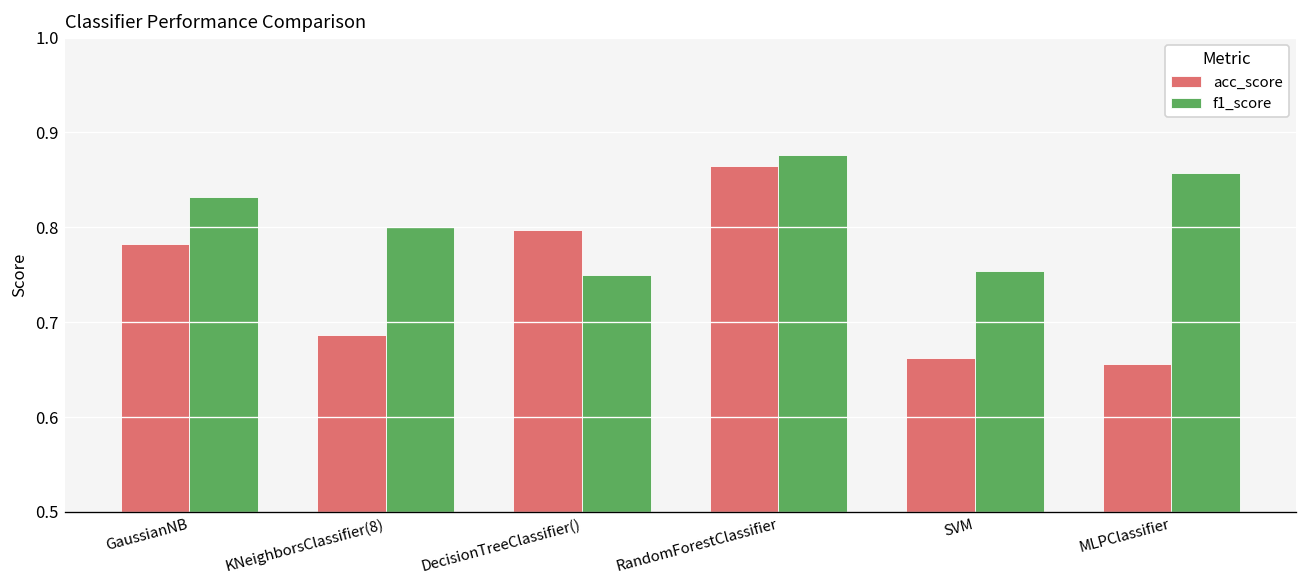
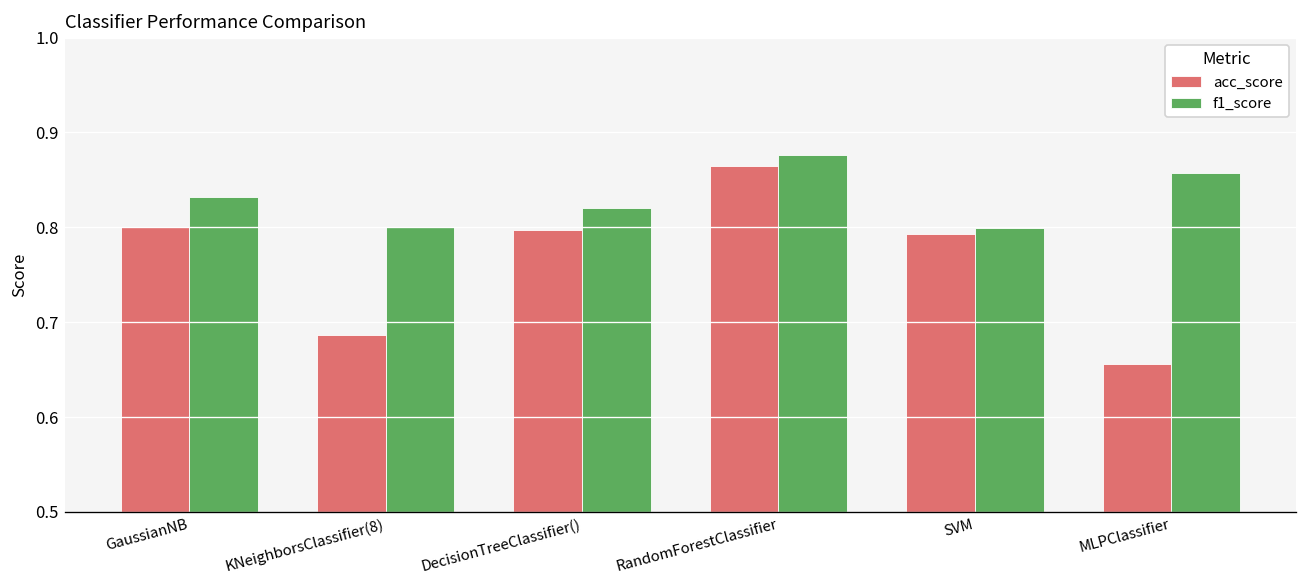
acc_score, GaussianNB: 0.78 -> 0.80
f1_score, DecisionTreeClassifier(): 0.75 -> 0.82
acc_score, SVM: 0.66 -> 0.79
f1_score, SVM: 0.75 -> 0.80
